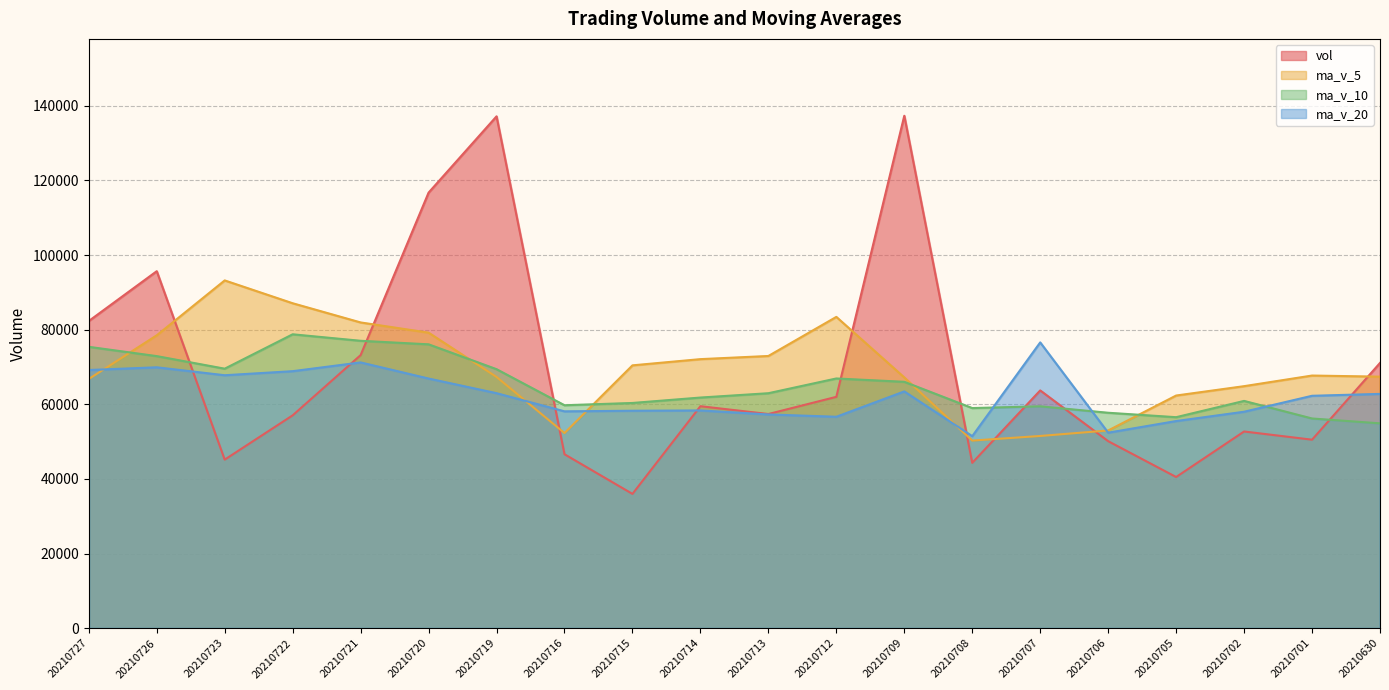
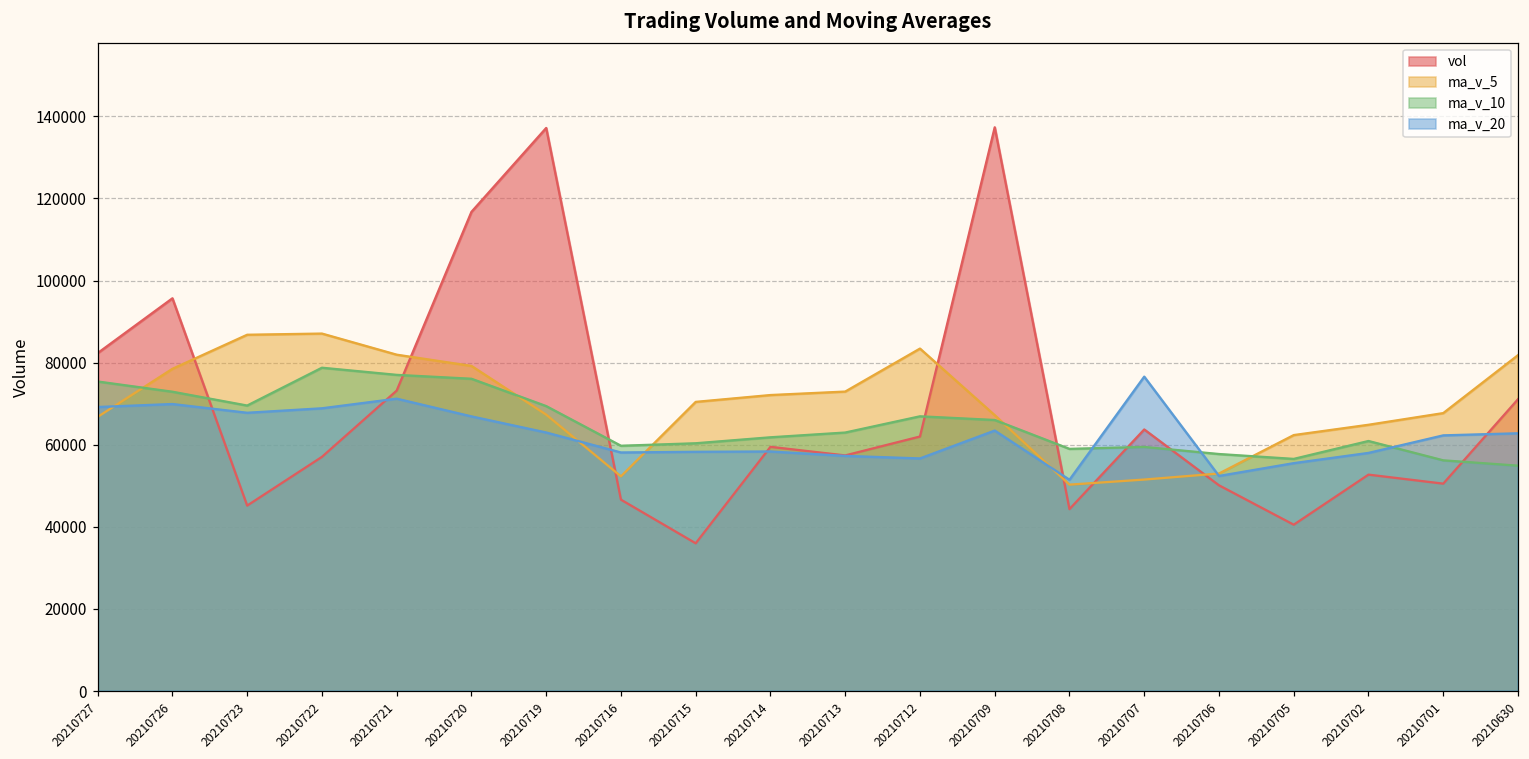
ma_v_5, 20210723: 93000 -> 87000
ma_v_5, 20210630: 67000 -> 82000
